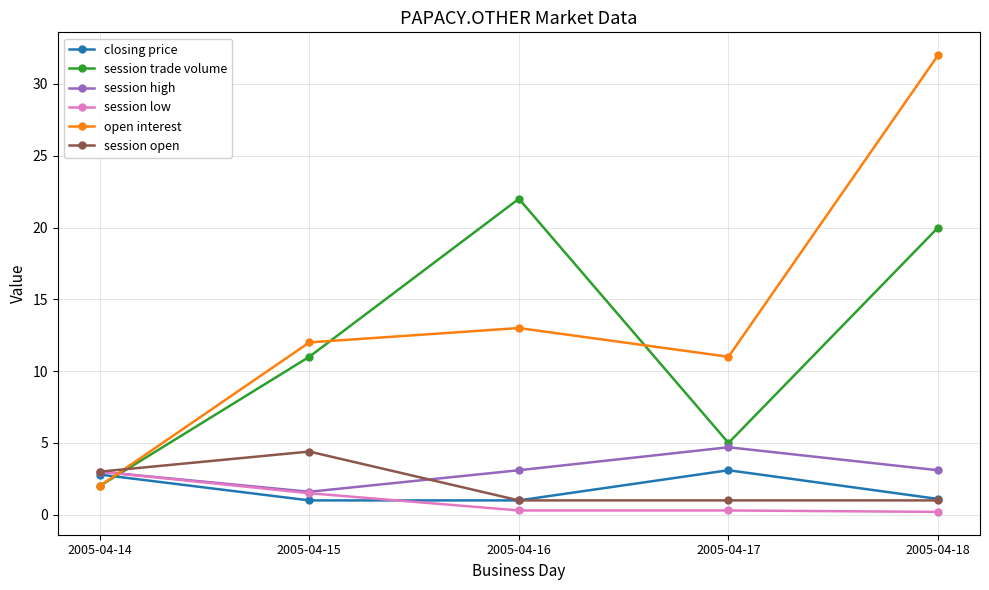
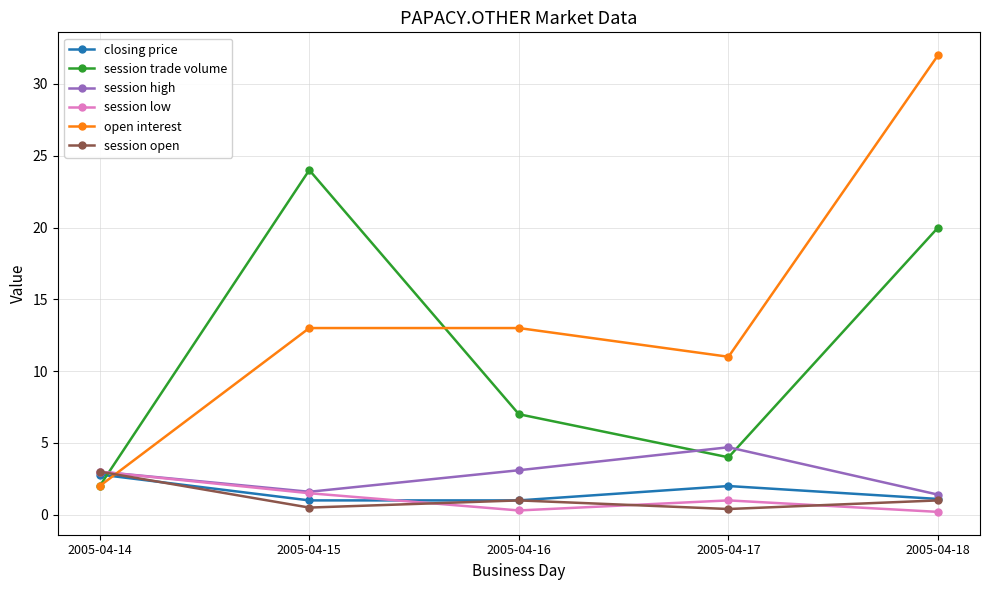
session trade volume, 2005-04-15: 11 -> 24
open interest, 2005-04-15: 12 -> 13
session open, 2005-04-15: 4.4 -> 0.5
session trade volume, 2005-04-16: 22 -> 7
closing price, 2005-04-17: 3.1 -> 2.0
session trade volume, 2005-04-17: 5 -> 4
session low, 2005-04-17: 0.3 -> 1.0
session open, 2005-04-17: 1.0 -> 0.4
session high, 2005-04-18: 3.1 -> 1.4
